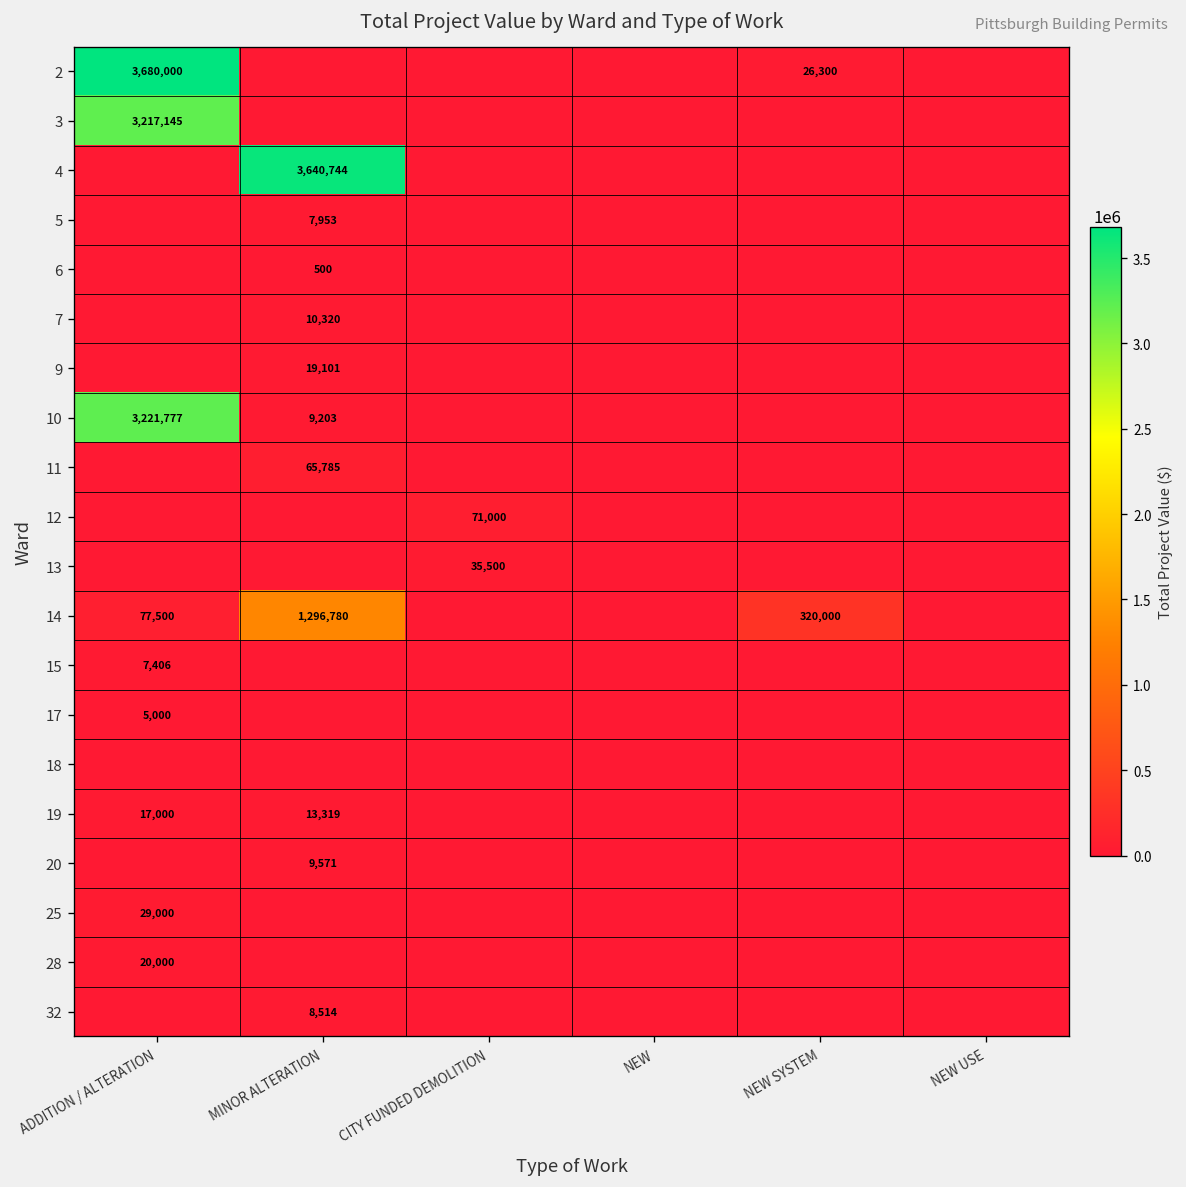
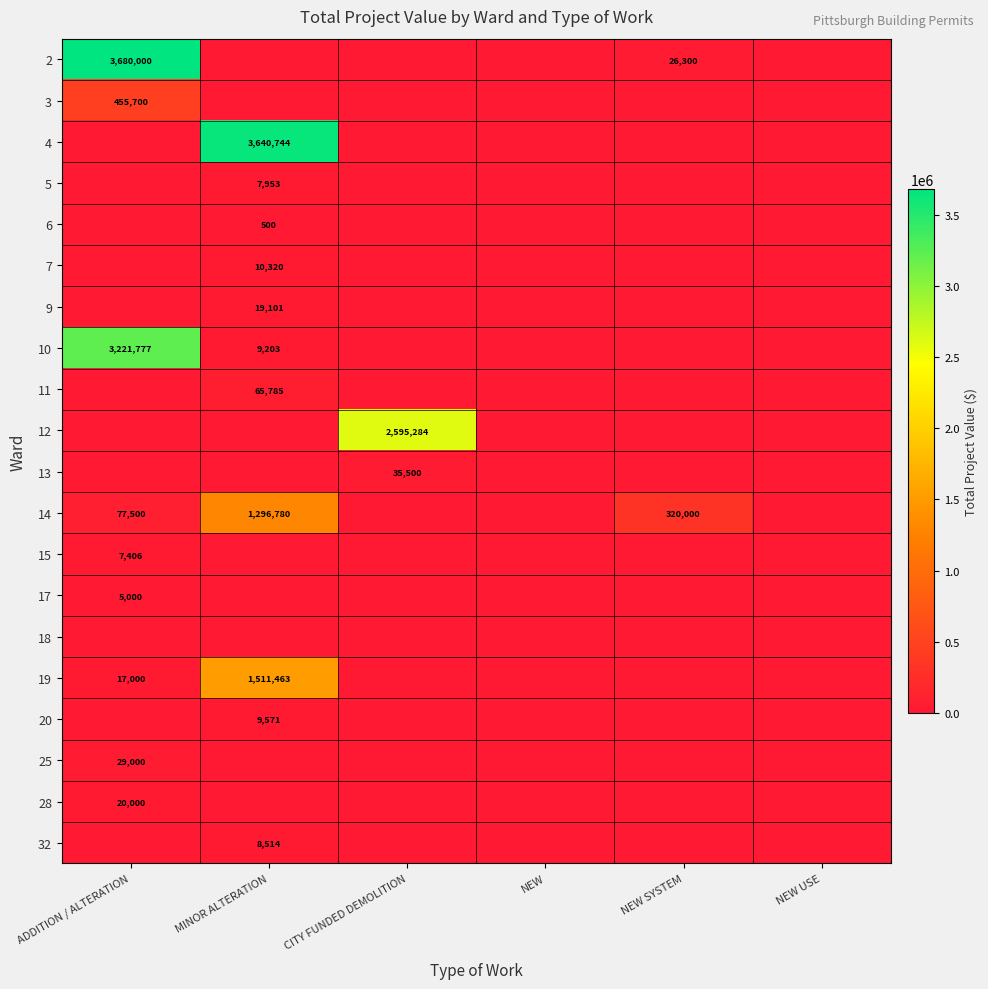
3, ADDITION / ALTERATION: 3,217,145 -> 455,700
12, CITY FUNDED DEMOLITION: 71,000 -> 2,595,284
19, MINOR ALTERATION: 13,319 -> 1,511,463
